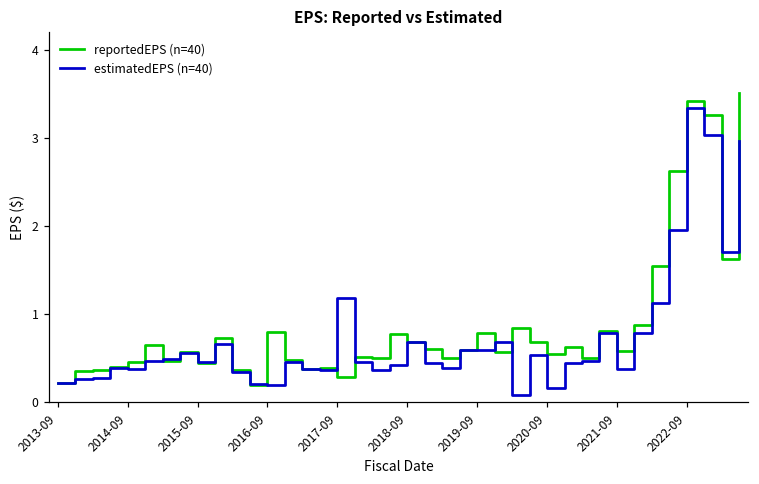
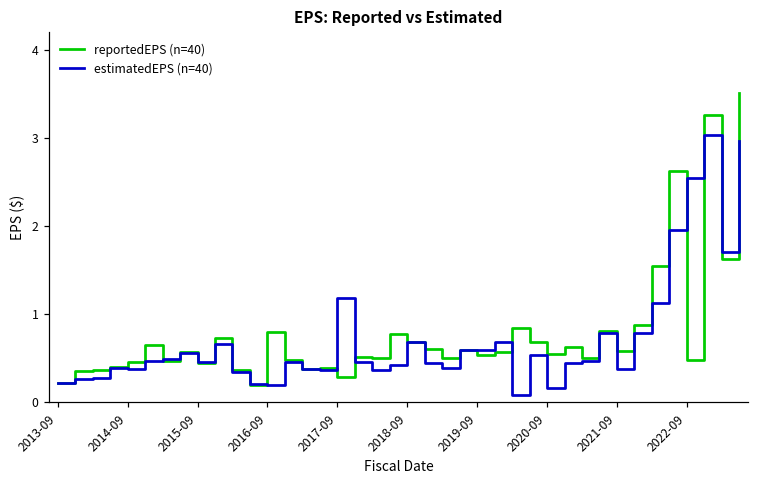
reportedEPS (n=40), 2019-09: 0.8 -> 0.5
reportedEPS (n=40), 2022-09: 3.4 -> 0.5
estimatedEPS (n=40), 2022-09: 3.3 -> 2.5
